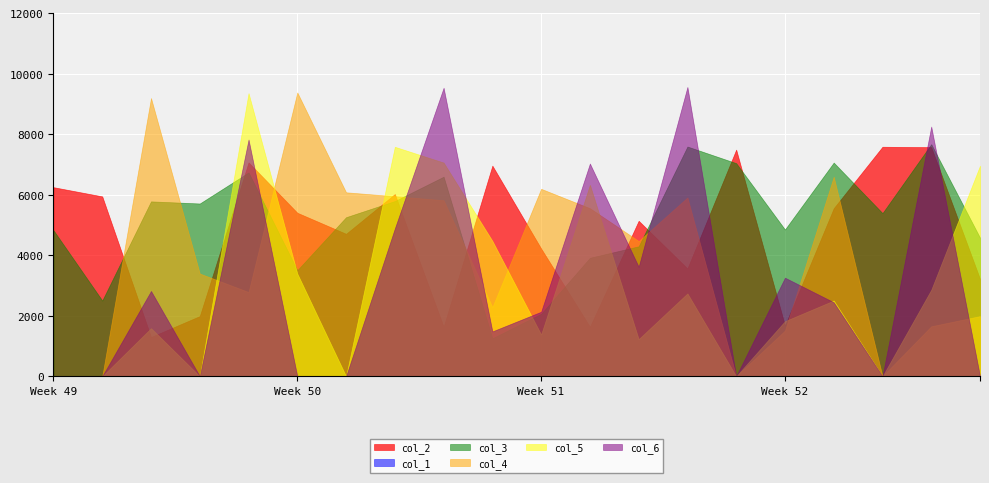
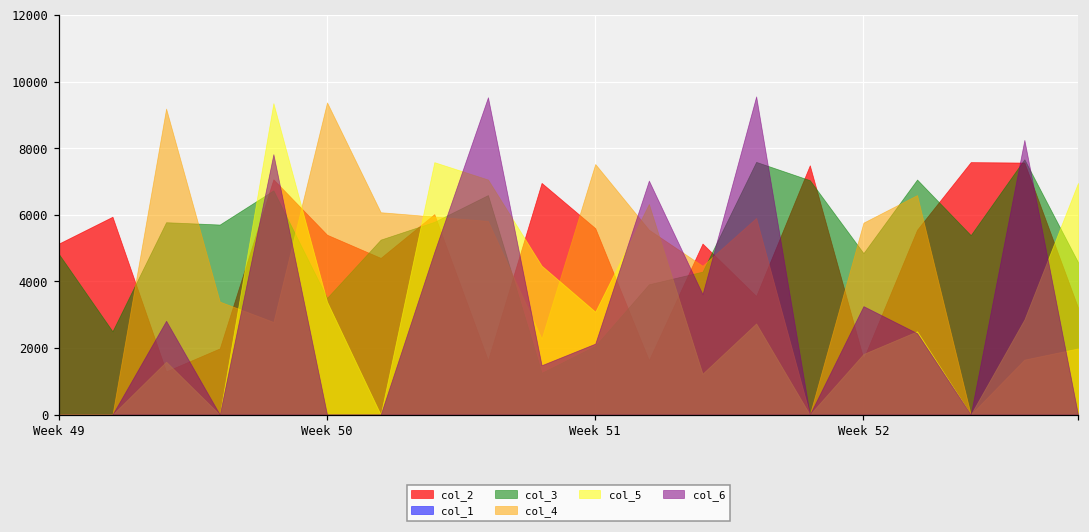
col_2, Week 49: 6200 -> 5100
col_2, Week 51: 4200 -> 5600
col_4, Week 51: 6200 -> 7500
col_5, Week 51: 1400 -> 3100
col_4, Week 52: 1500 -> 5800
